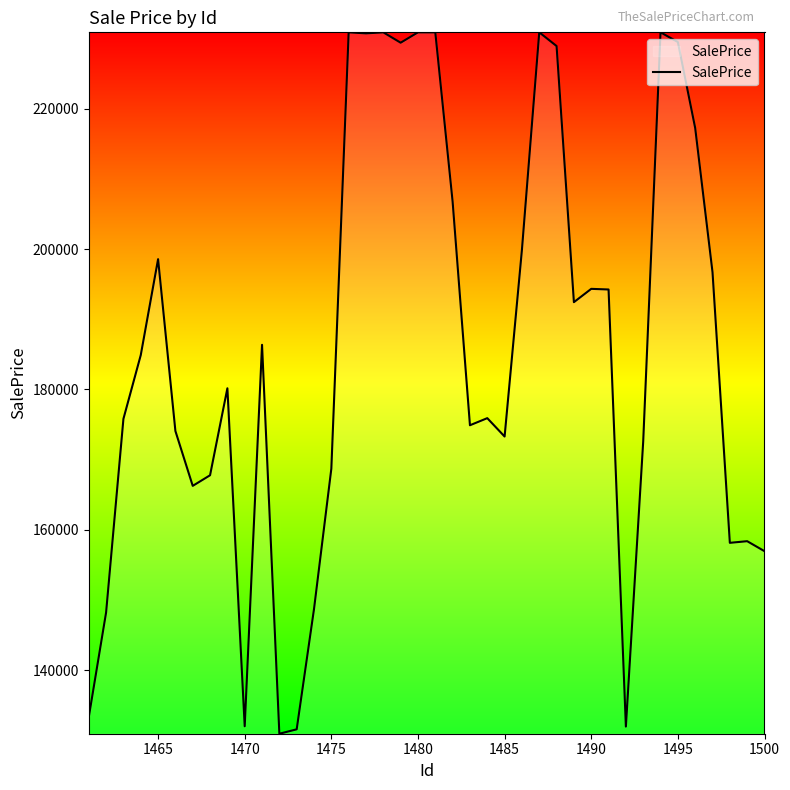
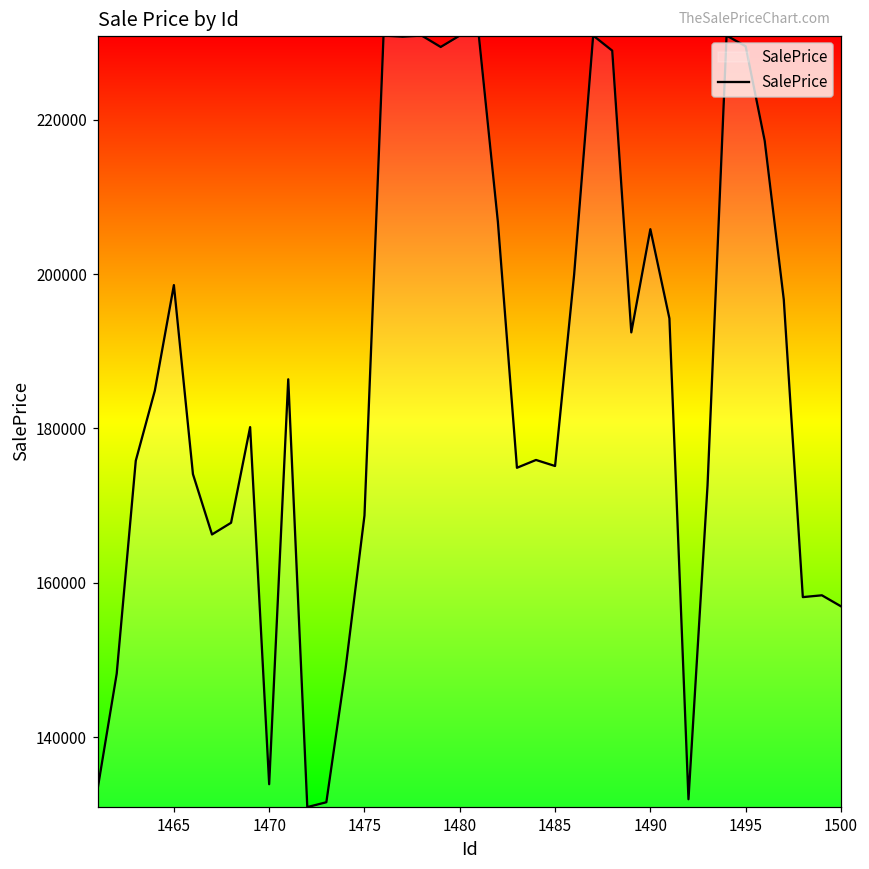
1470: 132000 -> 134000
1485: 173000 -> 175000
1490: 194000 -> 206000
